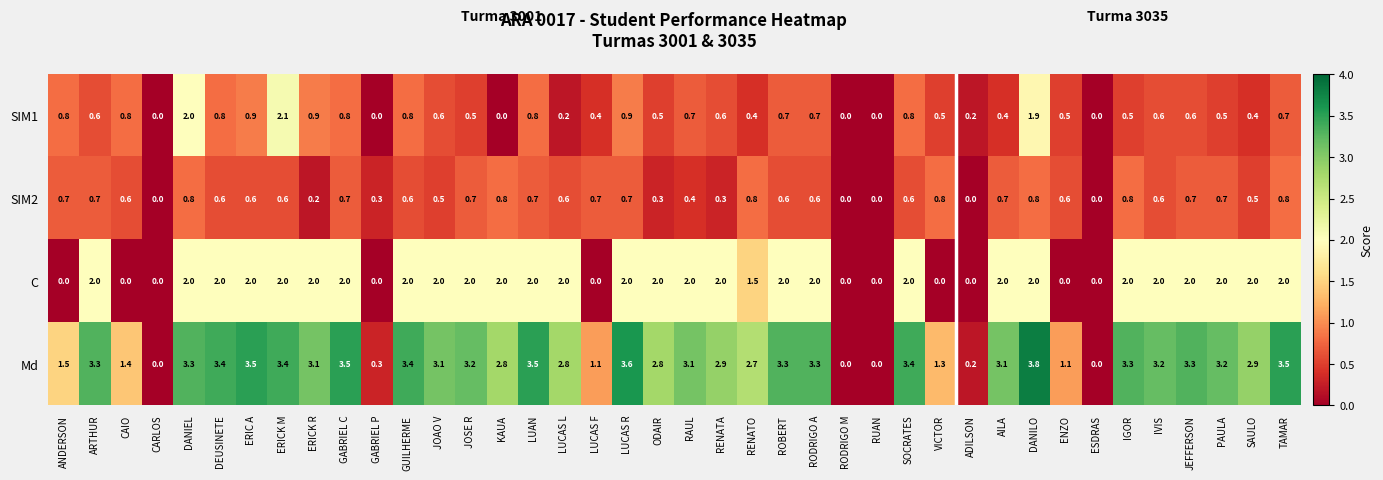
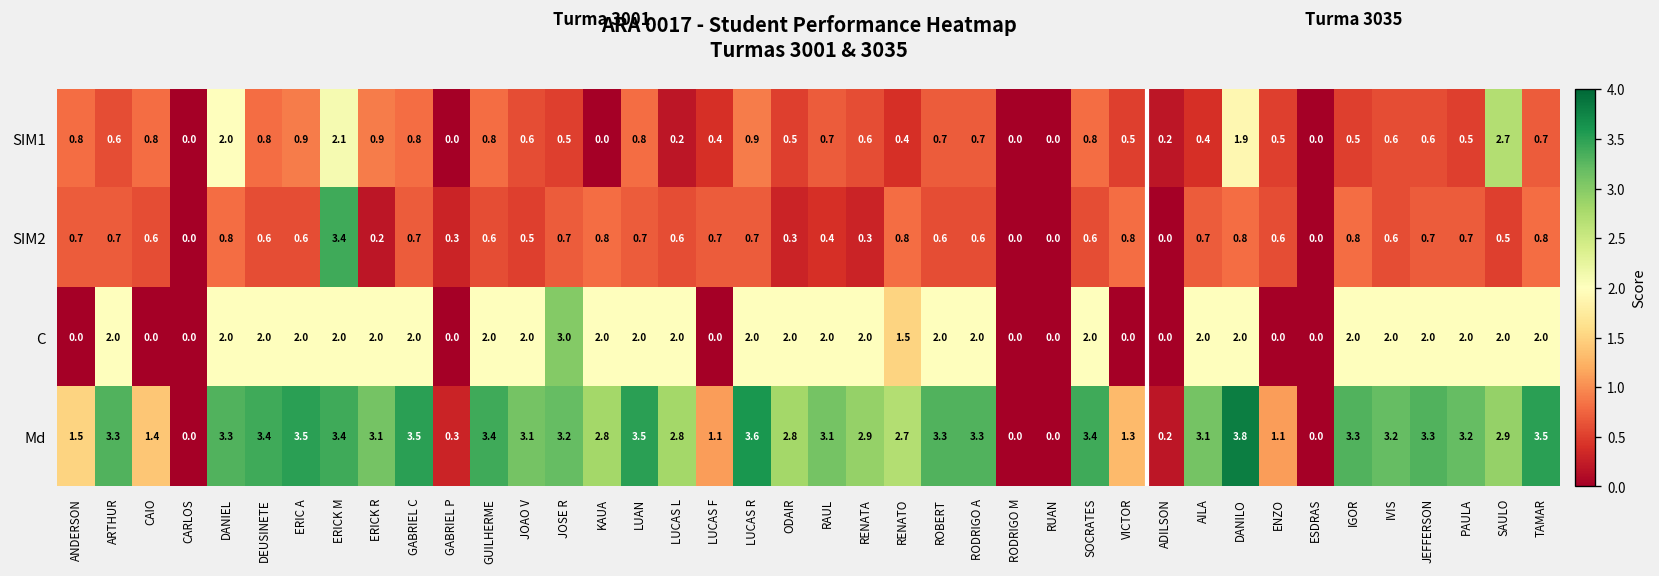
SIM1, SAULO: 0.4 -> 2.7
SIM2, ERICK M: 0.6 -> 3.4
C, JOSE R: 2.0 -> 3.0
